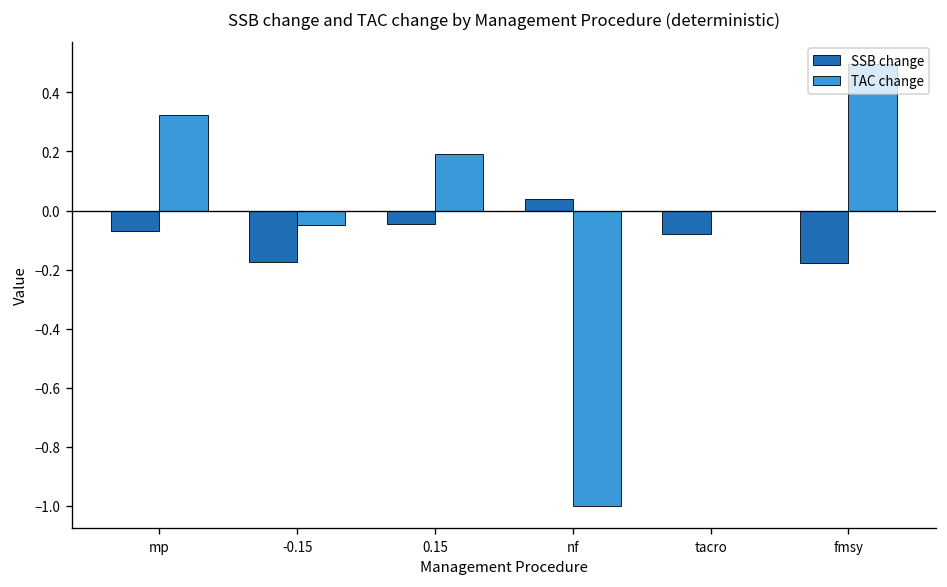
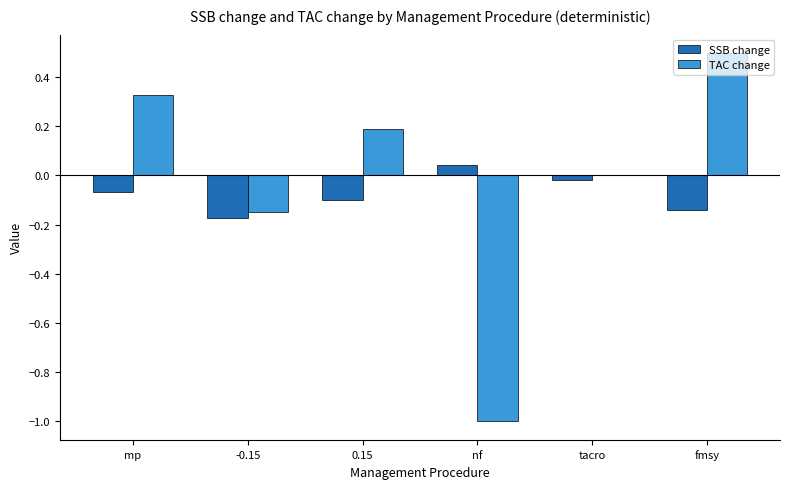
TAC change, -0.15: -0.05 -> -0.15
SSB change, 0.15: -0.05 -> -0.10
SSB change, tacro: -0.08 -> -0.02
SSB change, fmsy: -0.18 -> -0.14
